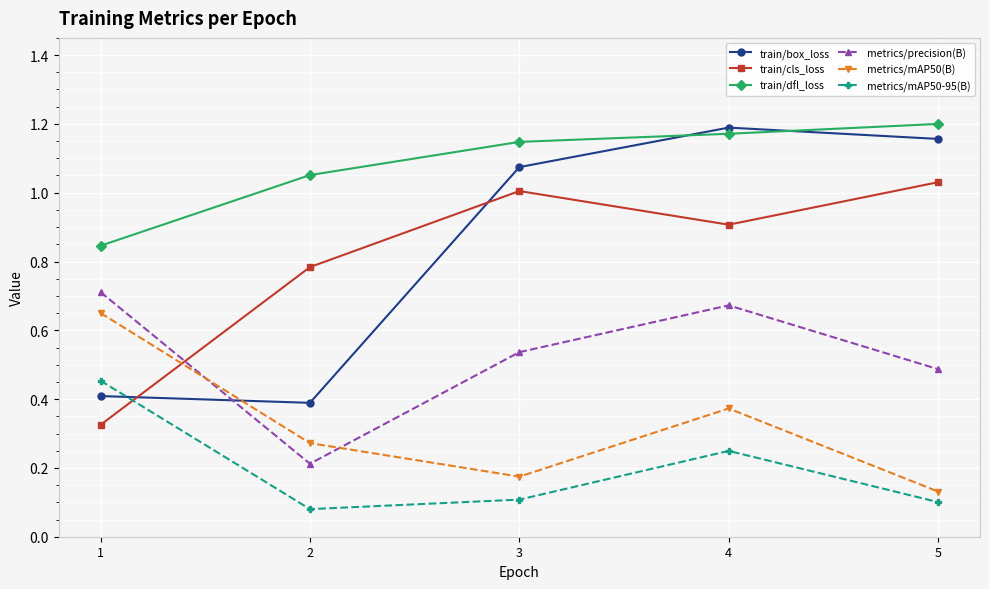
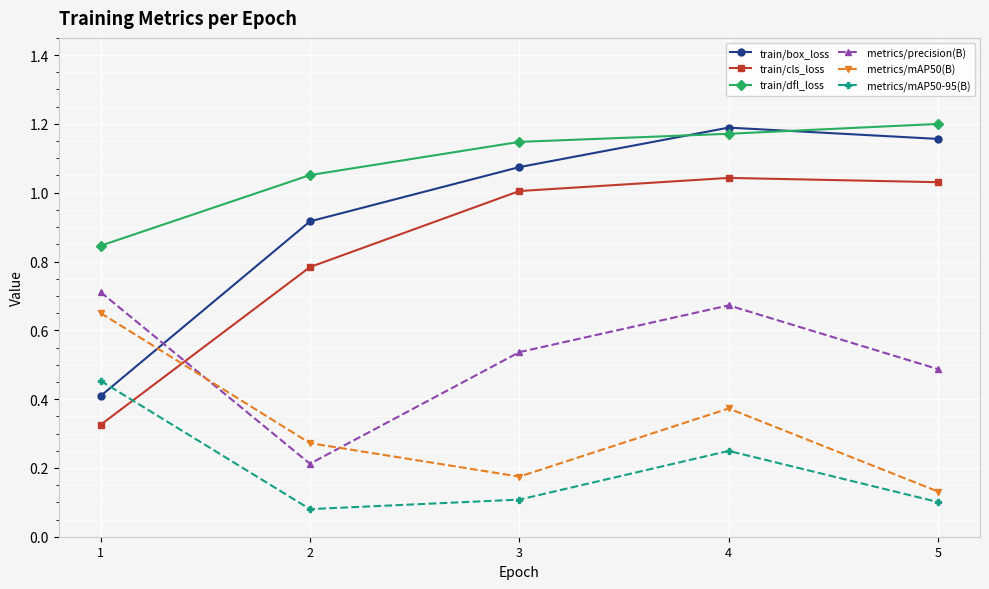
train/box_loss, 2: 0.39 -> 0.92
train/cls_loss, 4: 0.91 -> 1.04
